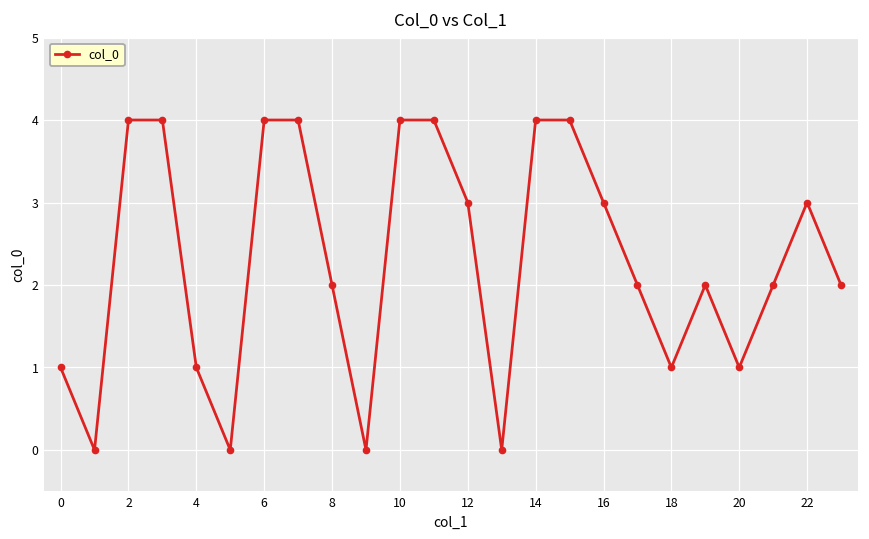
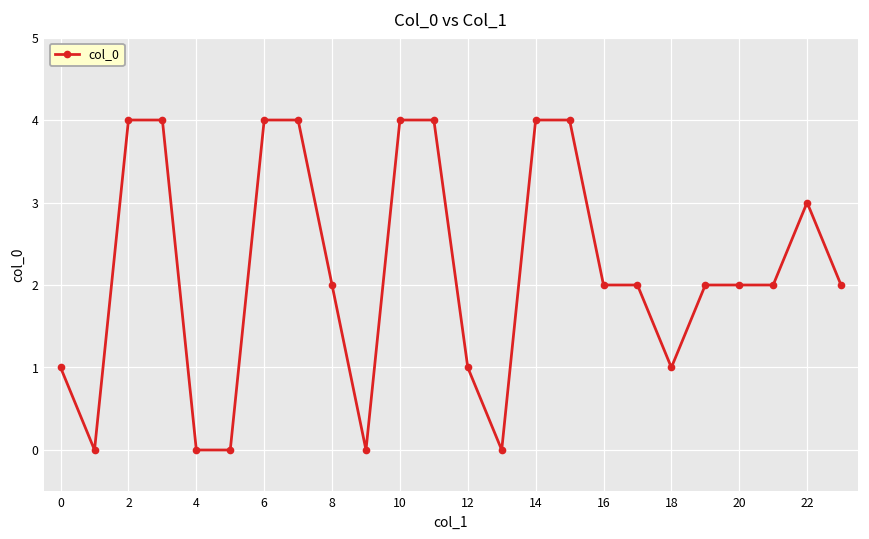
4: 1 -> 0
12: 3 -> 1
16: 3 -> 2
20: 1 -> 2
